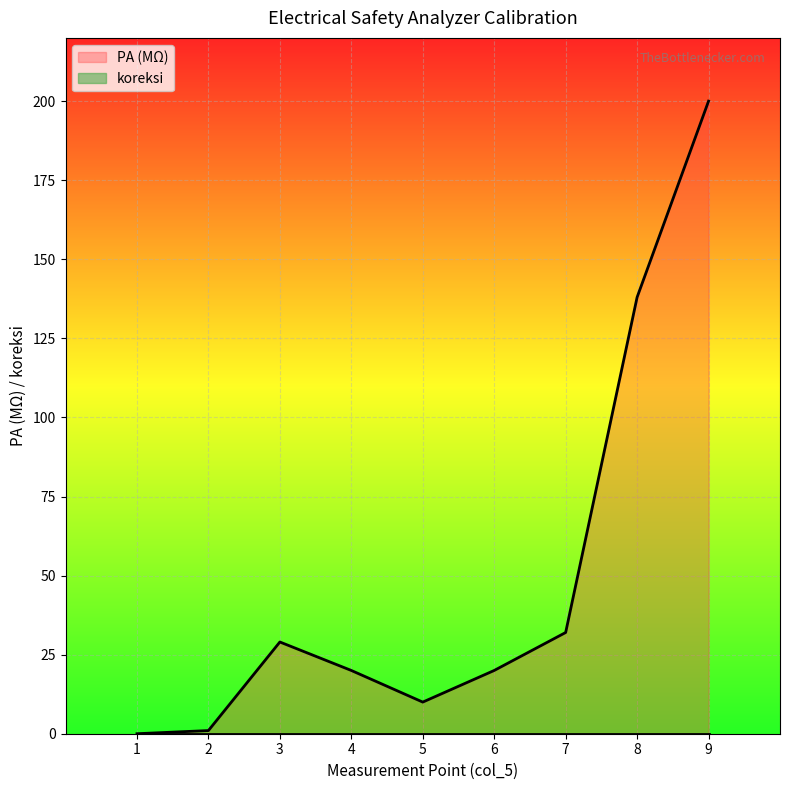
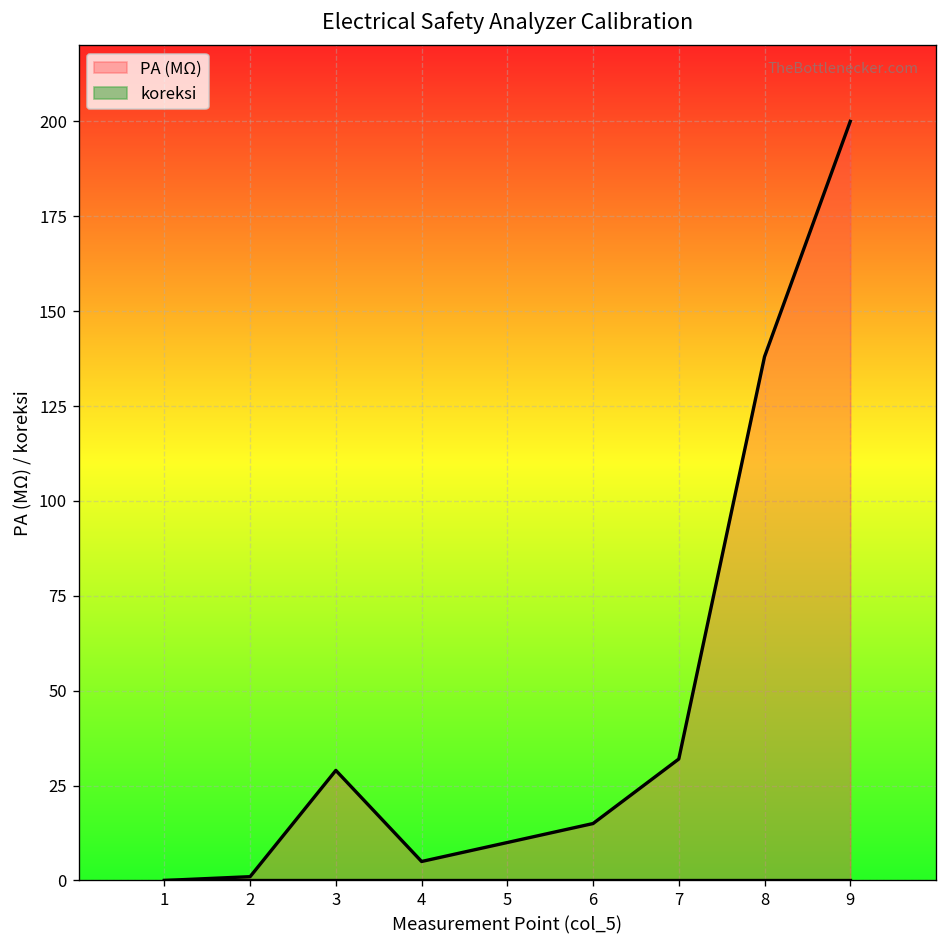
PA (MΩ), 4: 20 -> 5
PA (MΩ), 6: 20 -> 15
